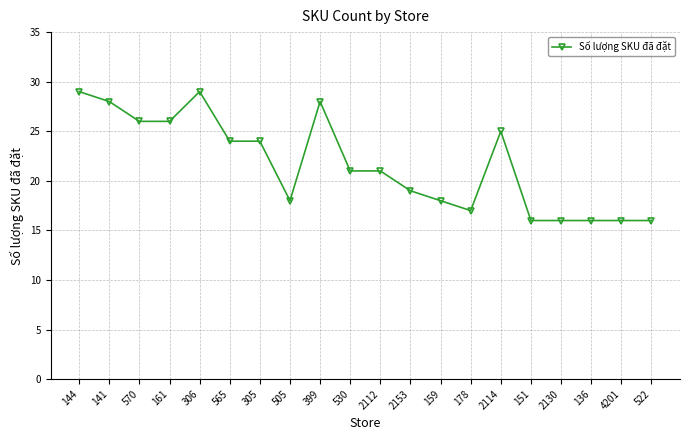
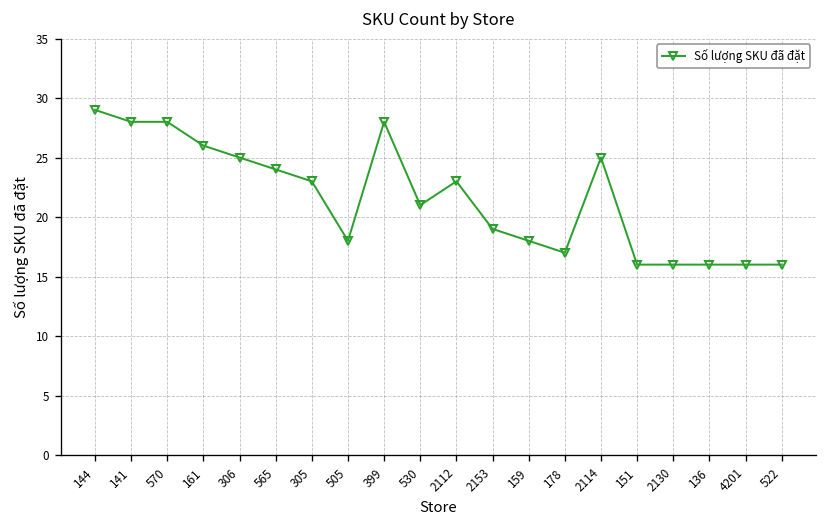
570: 26 -> 28
306: 29 -> 25
305: 24 -> 23
2112: 21 -> 23
